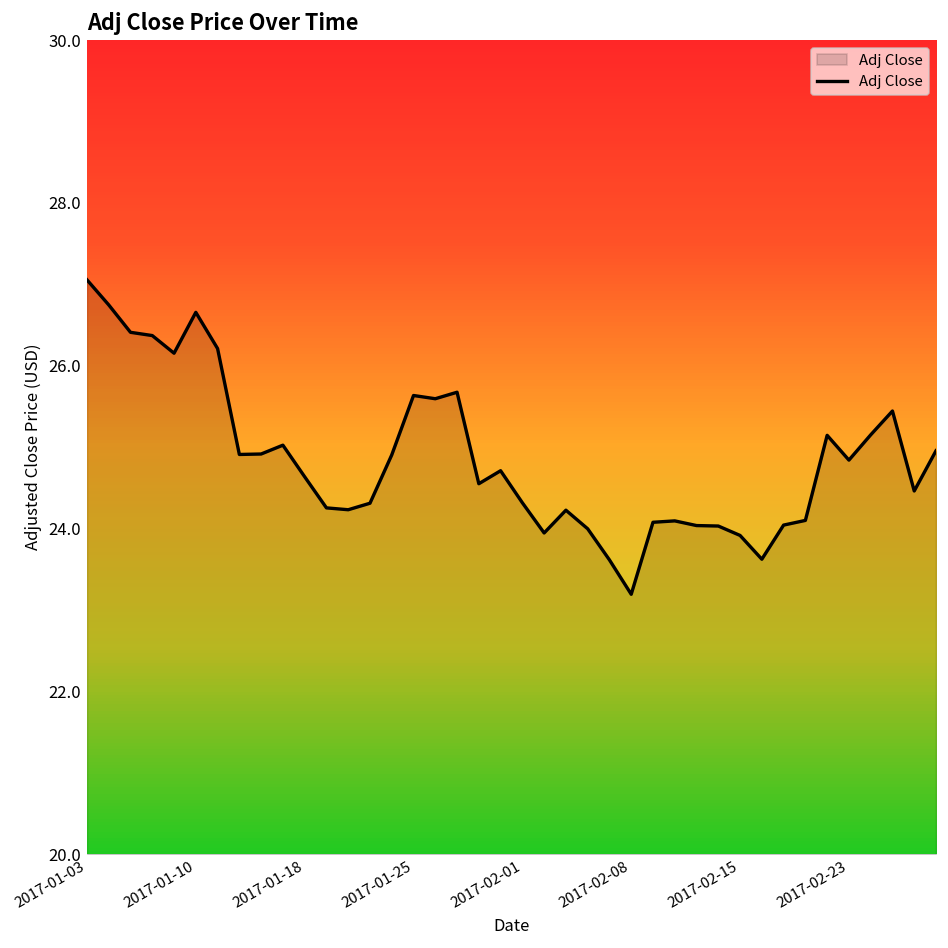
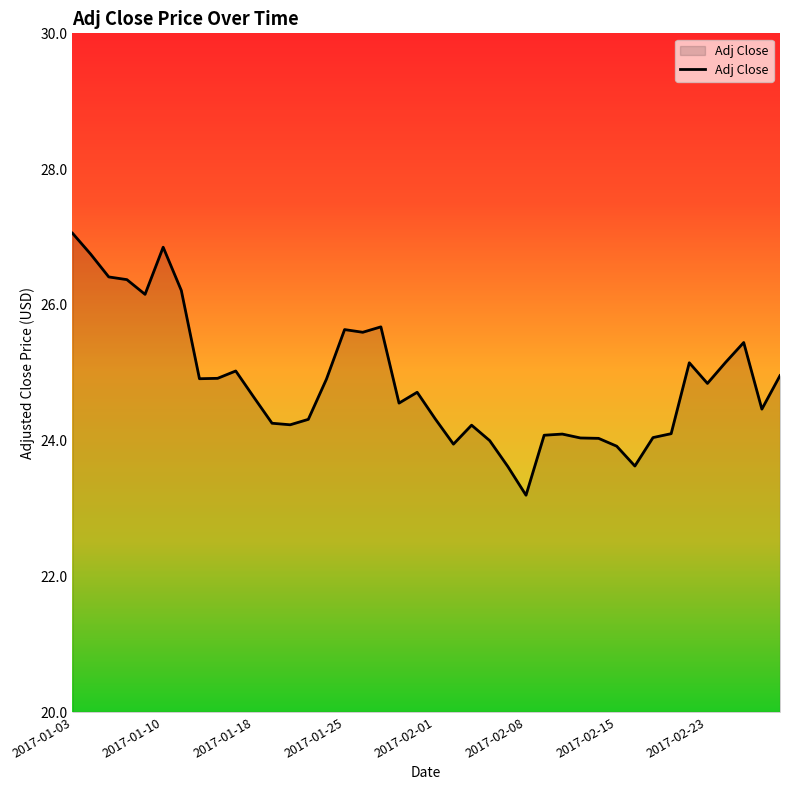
2017-01-10: 26.7 -> 26.8
